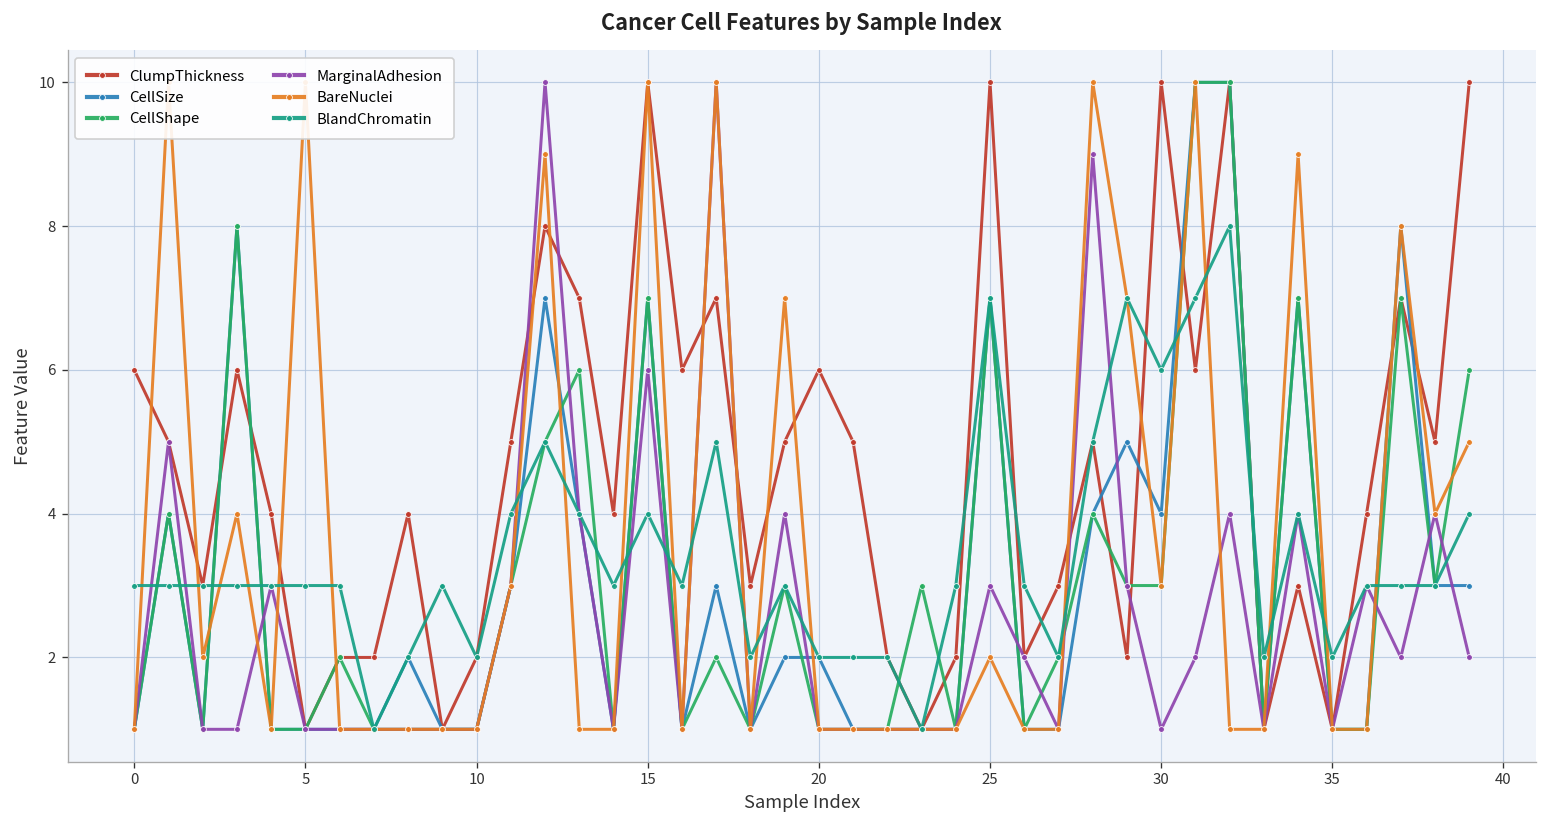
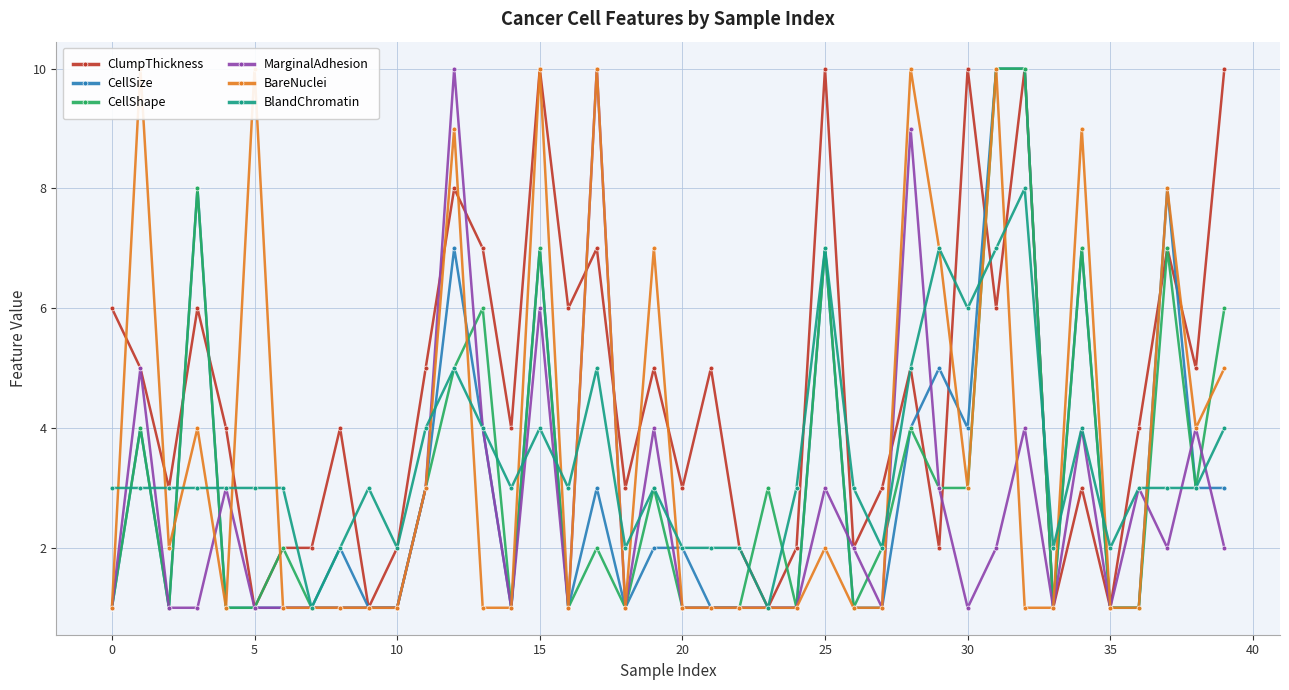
ClumpThickness, 20: 6 -> 3
